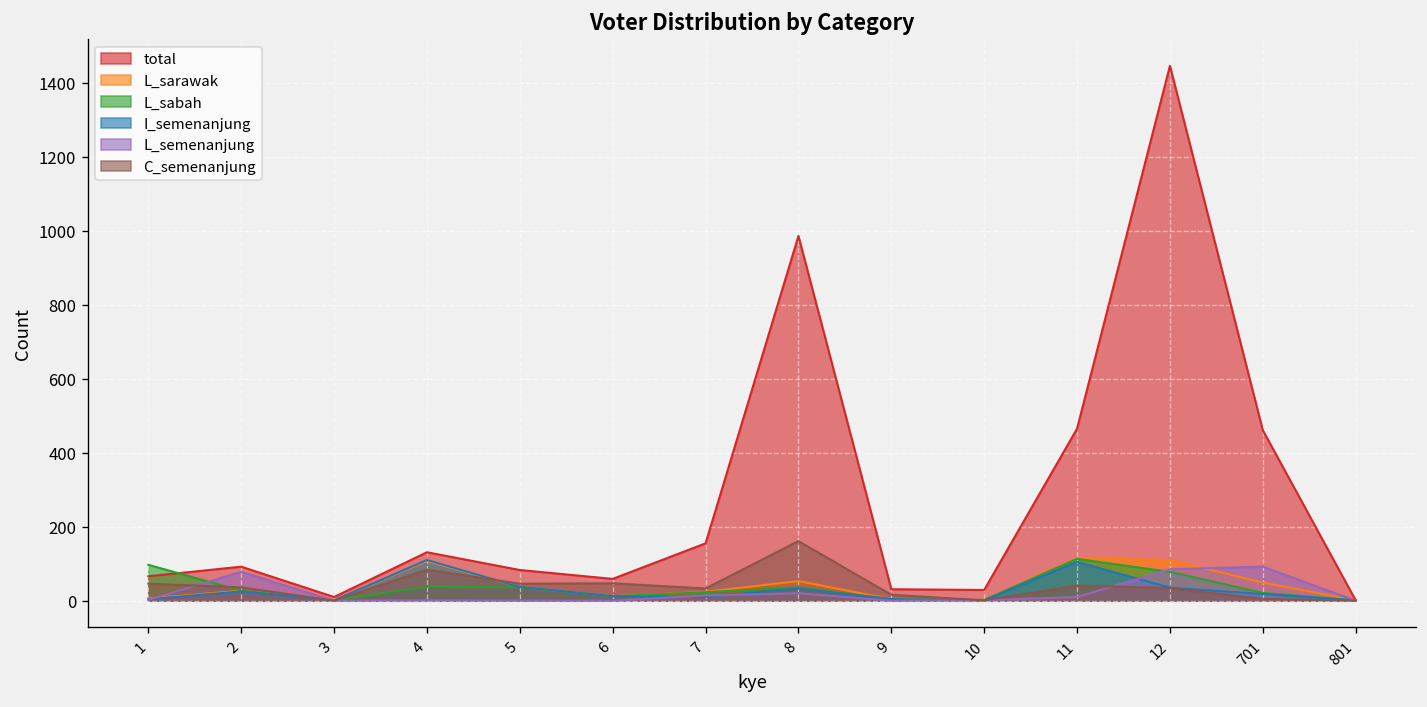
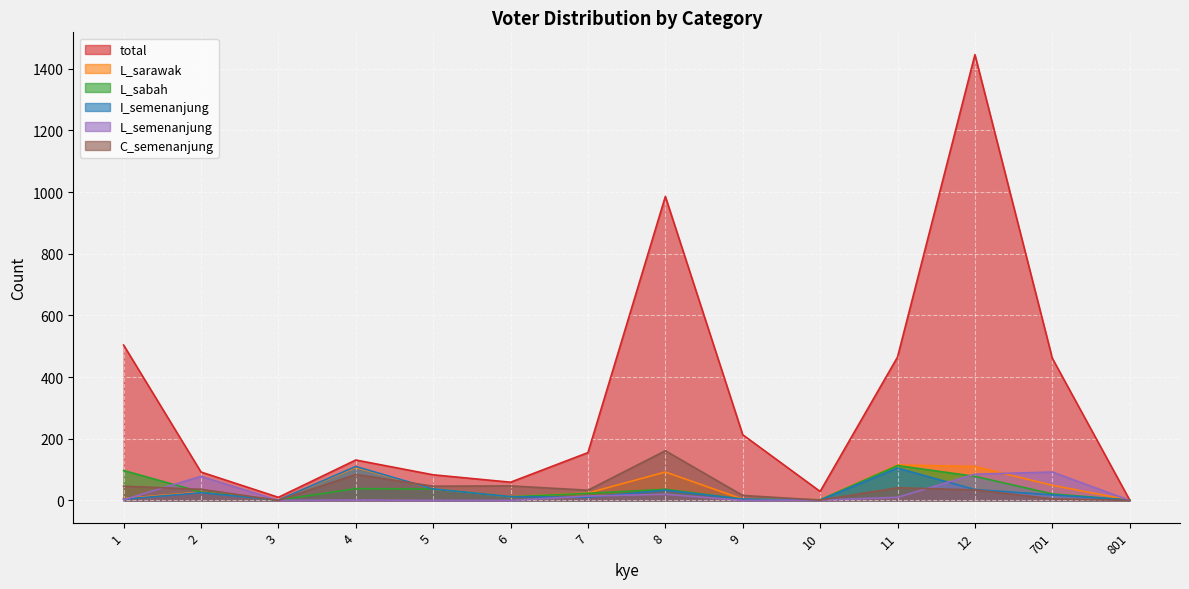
total, 1: 70 -> 500
L_sarawak, 8: 50 -> 90
total, 9: 30 -> 210
